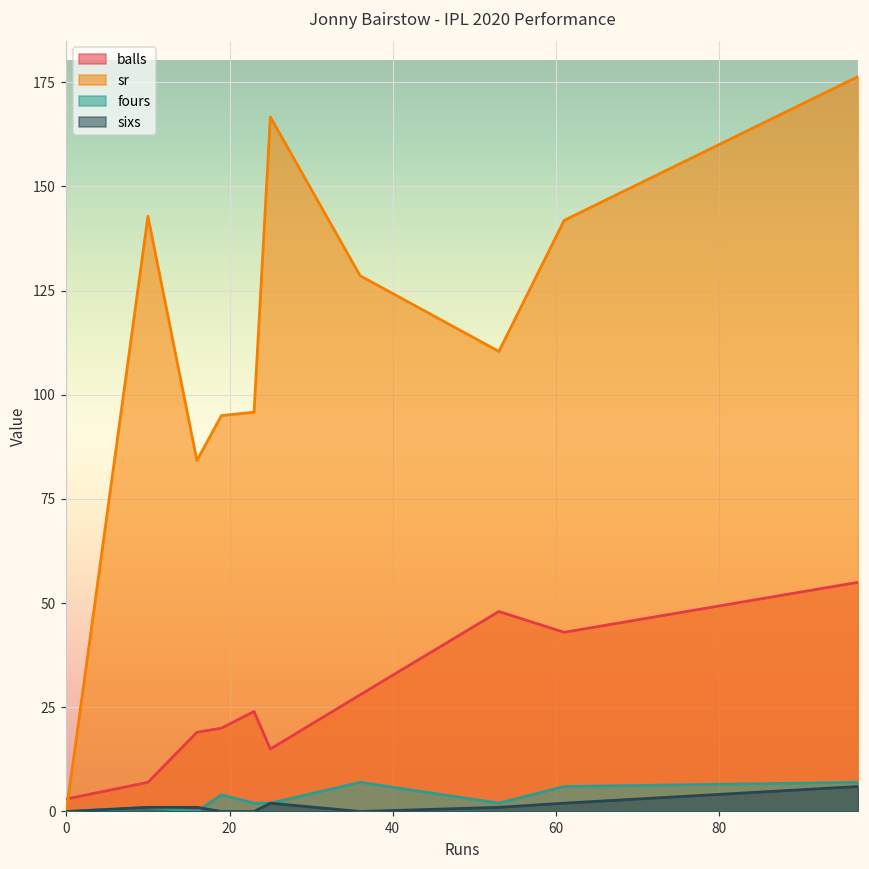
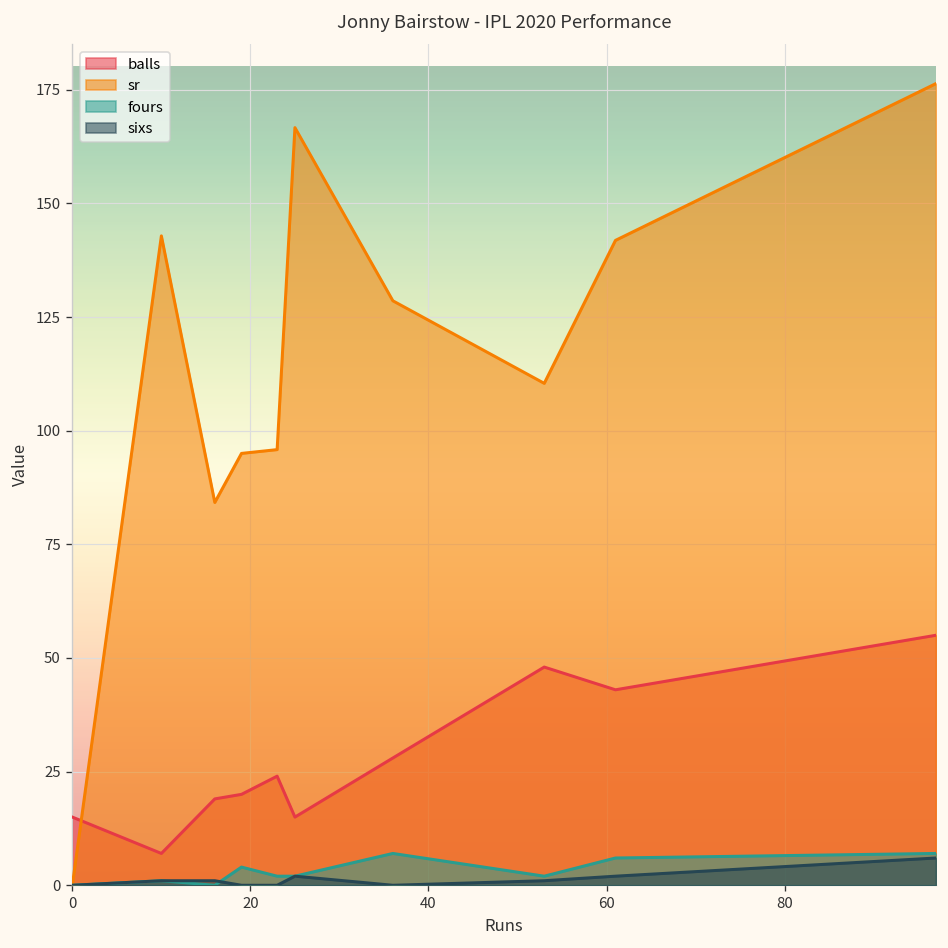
balls, 0: 3 -> 15
